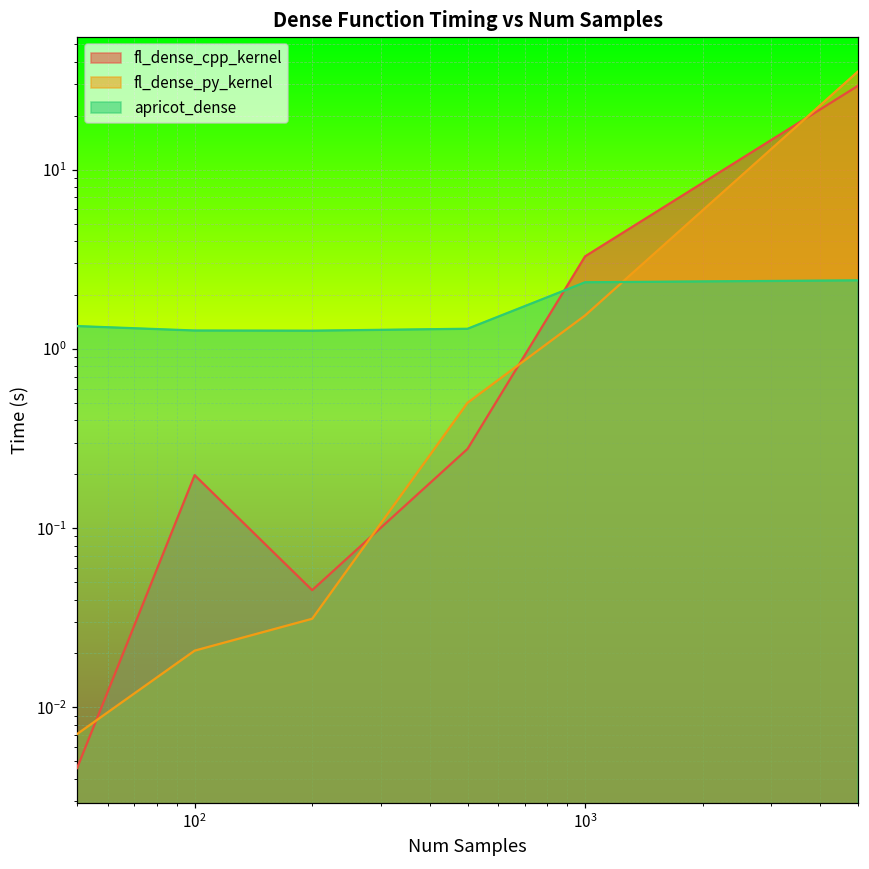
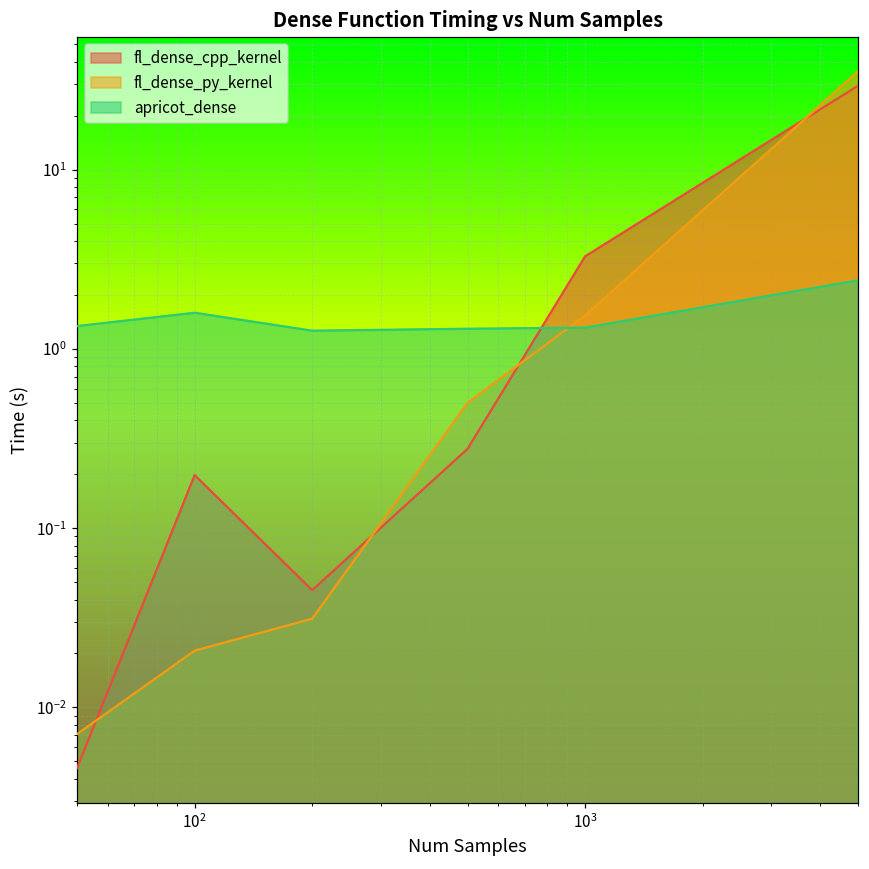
apricot_dense, 10^2: 1.3 -> 1.6
apricot_dense, 10^3: 2.4 -> 1.3
